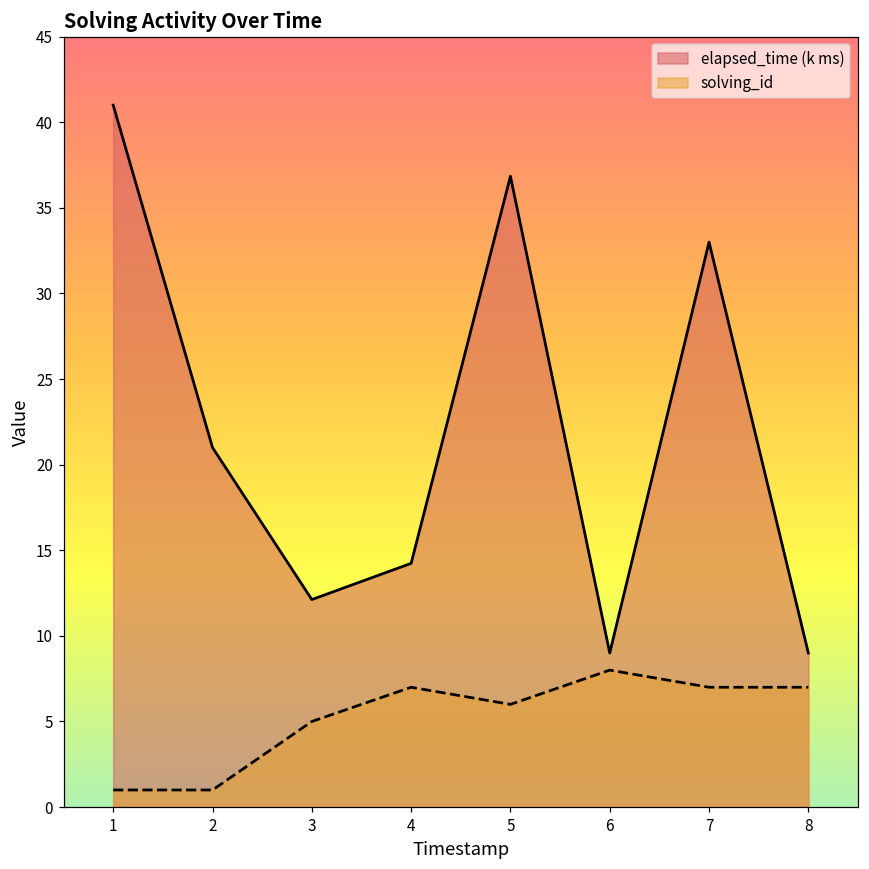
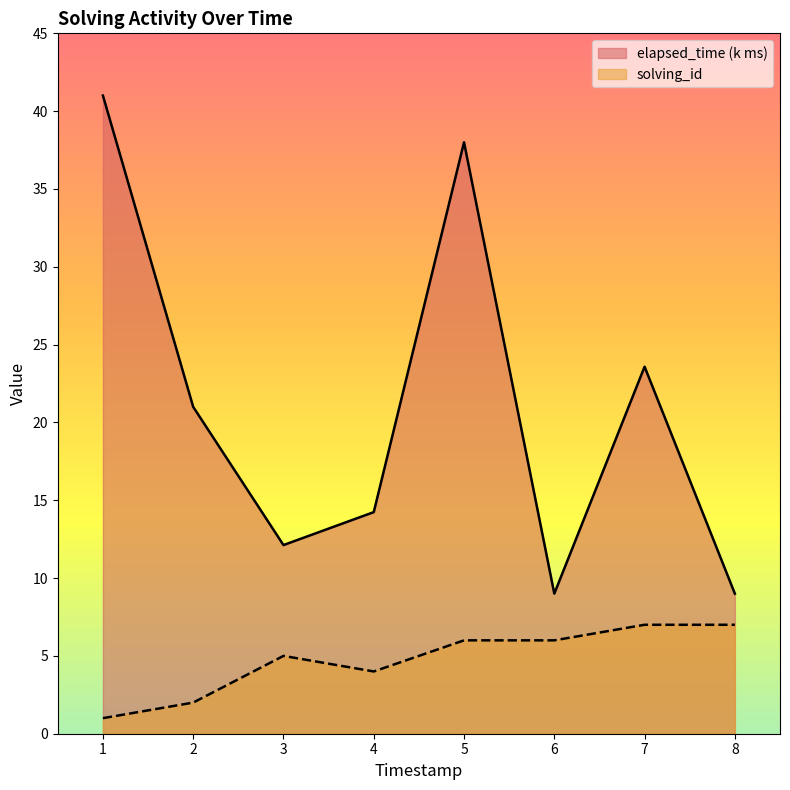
solving_id, 2: 1 -> 2
solving_id, 4: 7 -> 4
elapsed_time (k ms), 5: 36.8 -> 38.0
solving_id, 6: 8 -> 6
elapsed_time (k ms), 7: 33.0 -> 23.6
